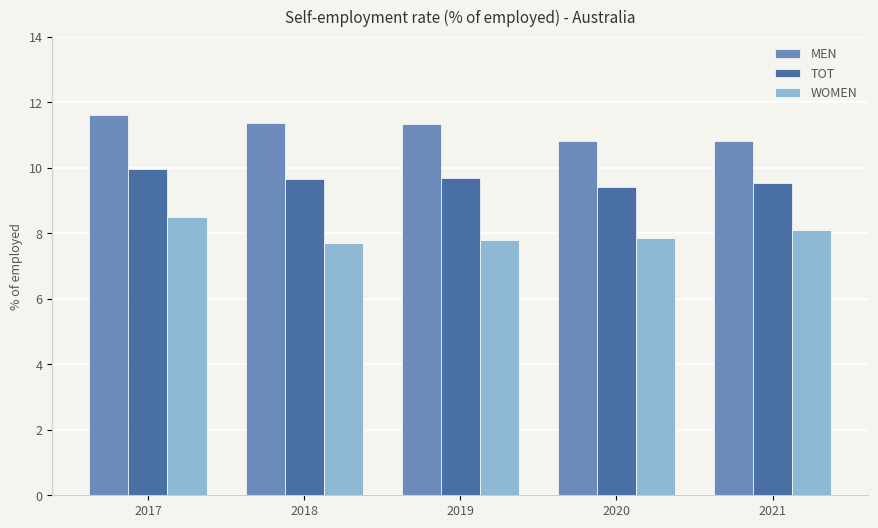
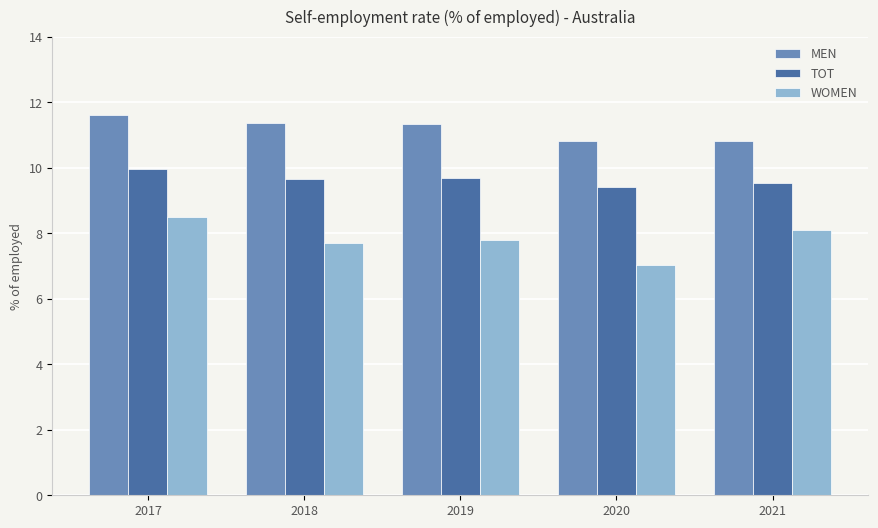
WOMEN, 2020: 7.9 -> 7.0
